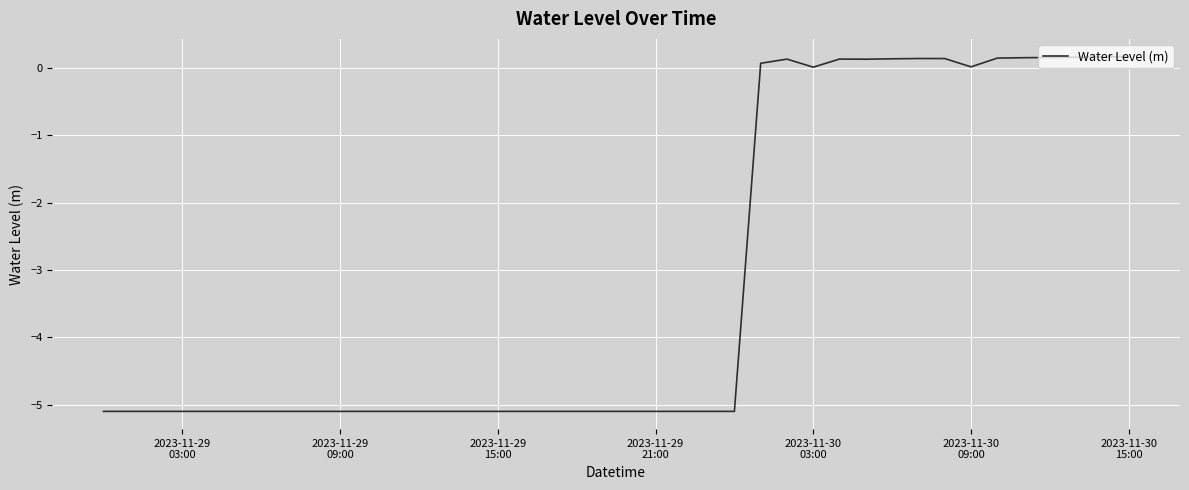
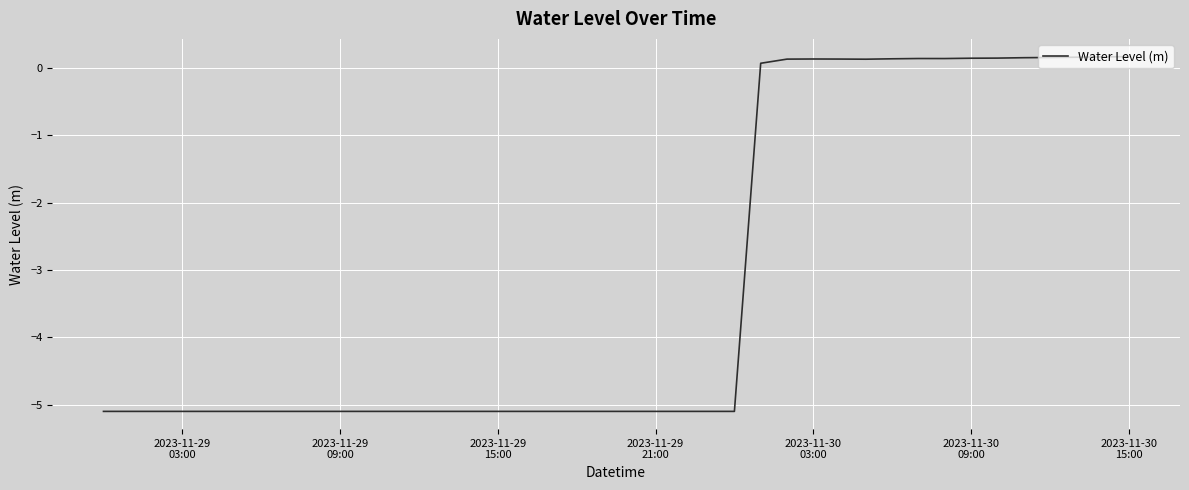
2023-11-30 03:00: 0.0 -> 0.1
2023-11-30 09:00: 0.0 -> 0.1
